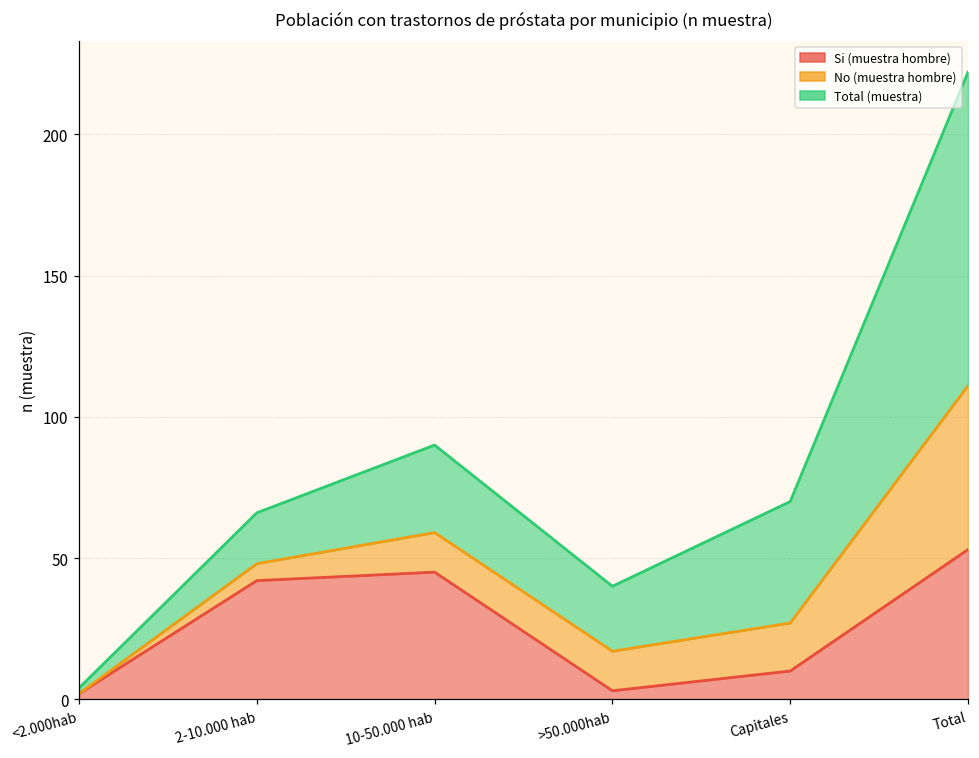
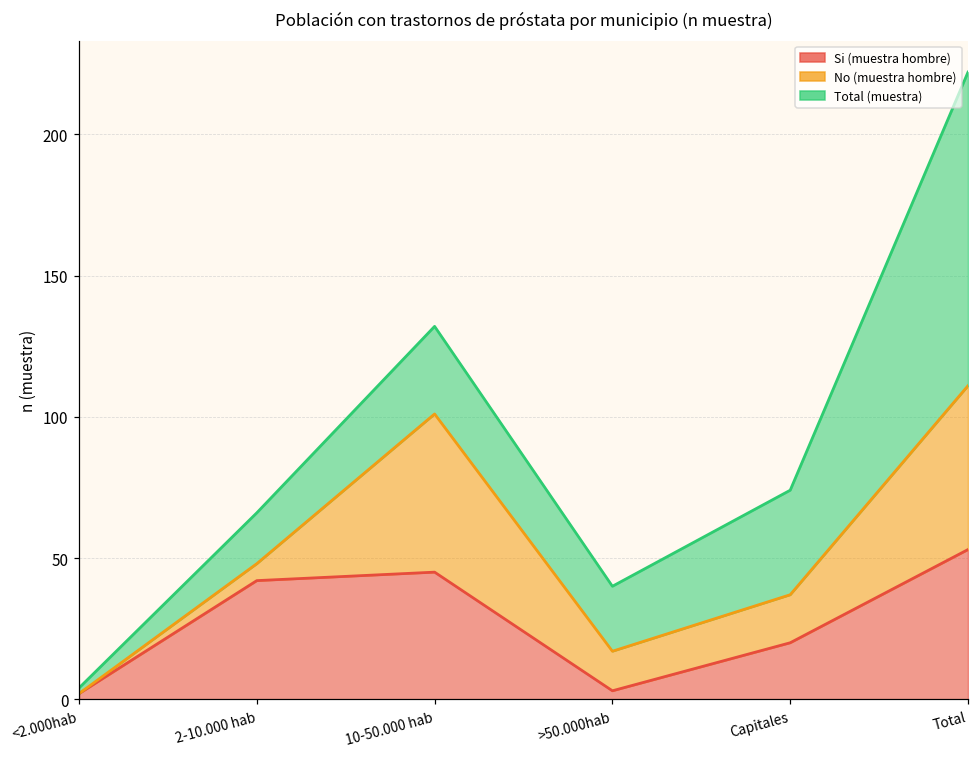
No (muestra hombre), 10-50.000 hab: 14 -> 56
Si (muestra hombre), Capitales: 10 -> 20
Total (muestra), Capitales: 43 -> 37
